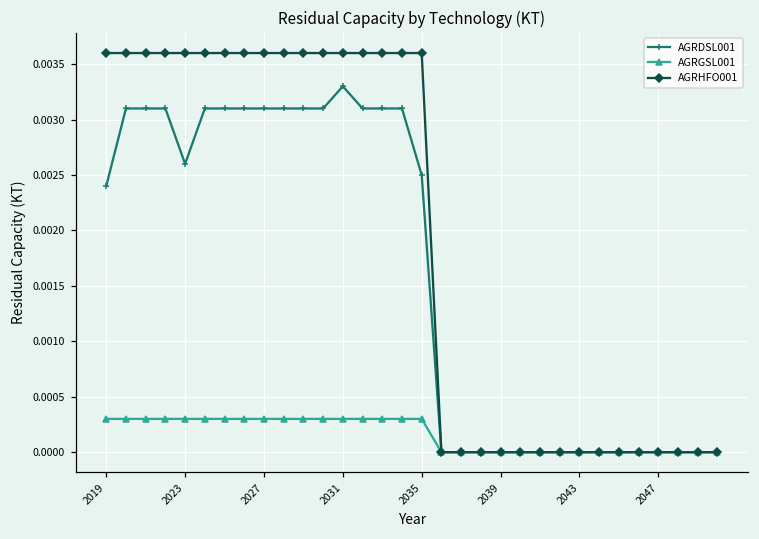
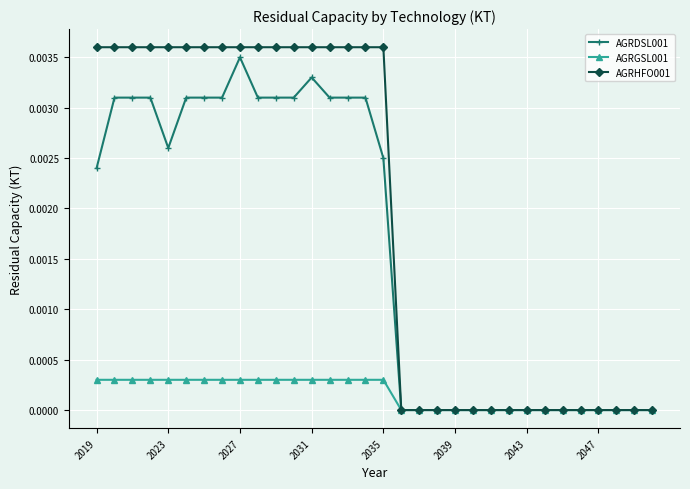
AGRDSL001, 2027: 0.0031 -> 0.0035
